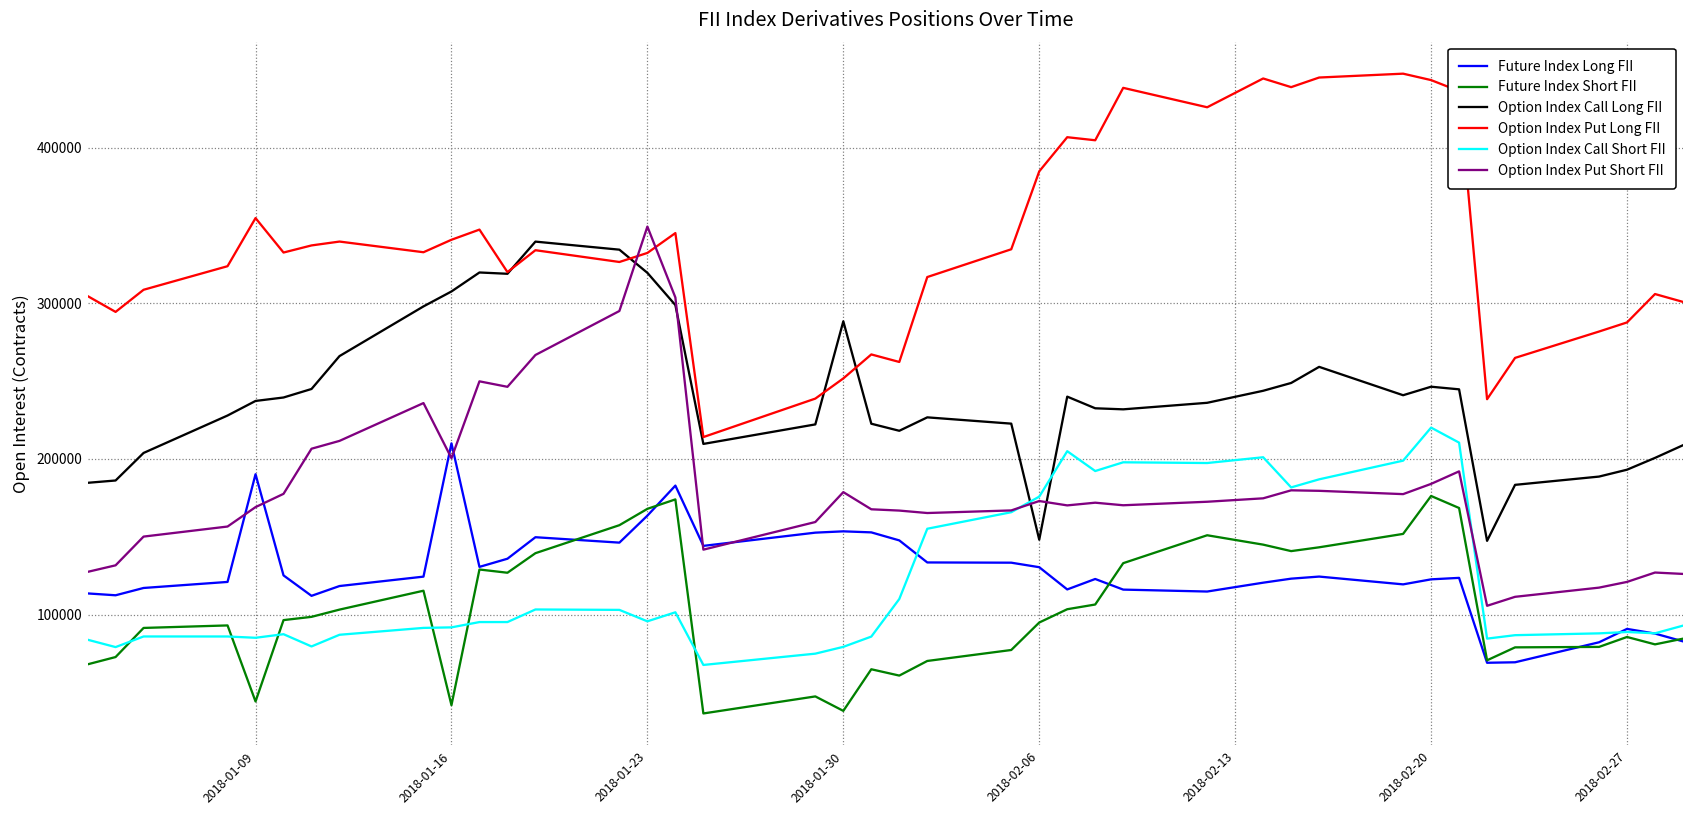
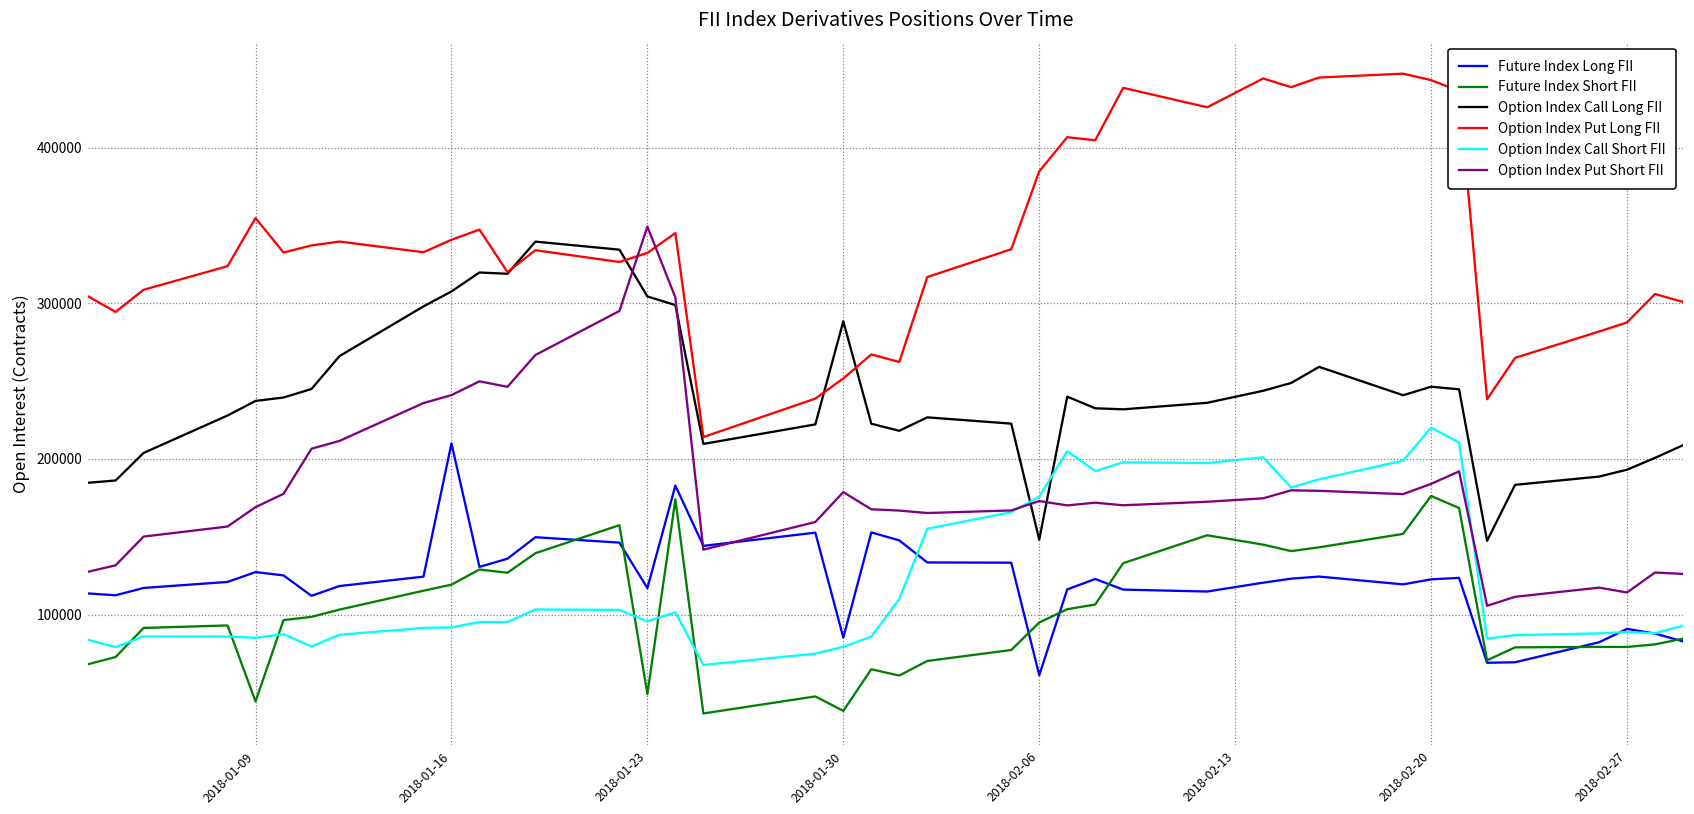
Future Index Long FII, 2018-01-09: 190000 -> 127000
Future Index Short FII, 2018-01-16: 42000 -> 119000
Option Index Put Short FII, 2018-01-16: 201000 -> 241000
Future Index Long FII, 2018-01-23: 164000 -> 117000
Future Index Short FII, 2018-01-23: 168000 -> 49000
Option Index Call Long FII, 2018-01-23: 320000 -> 304000
Future Index Long FII, 2018-01-30: 154000 -> 85000
Future Index Long FII, 2018-02-06: 130000 -> 61000
Future Index Short FII, 2018-02-27: 86000 -> 79000
Option Index Put Short FII, 2018-02-27: 121000 -> 114000
